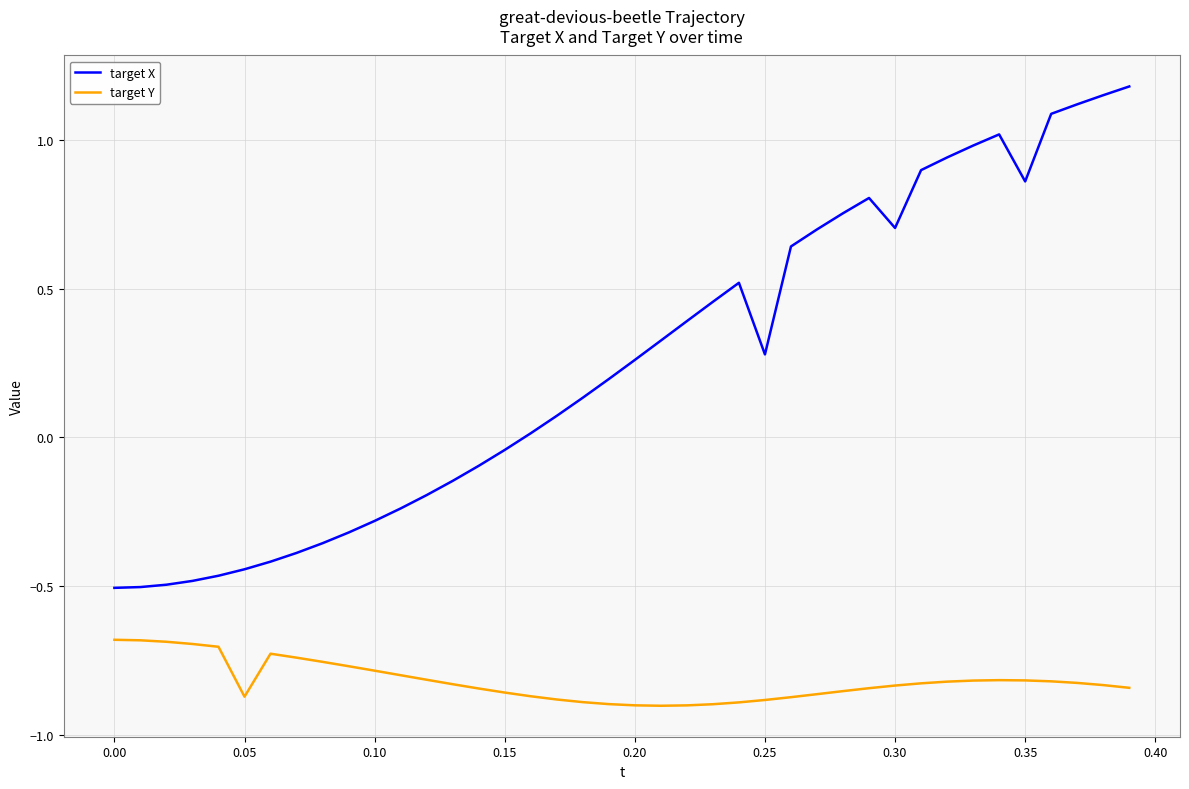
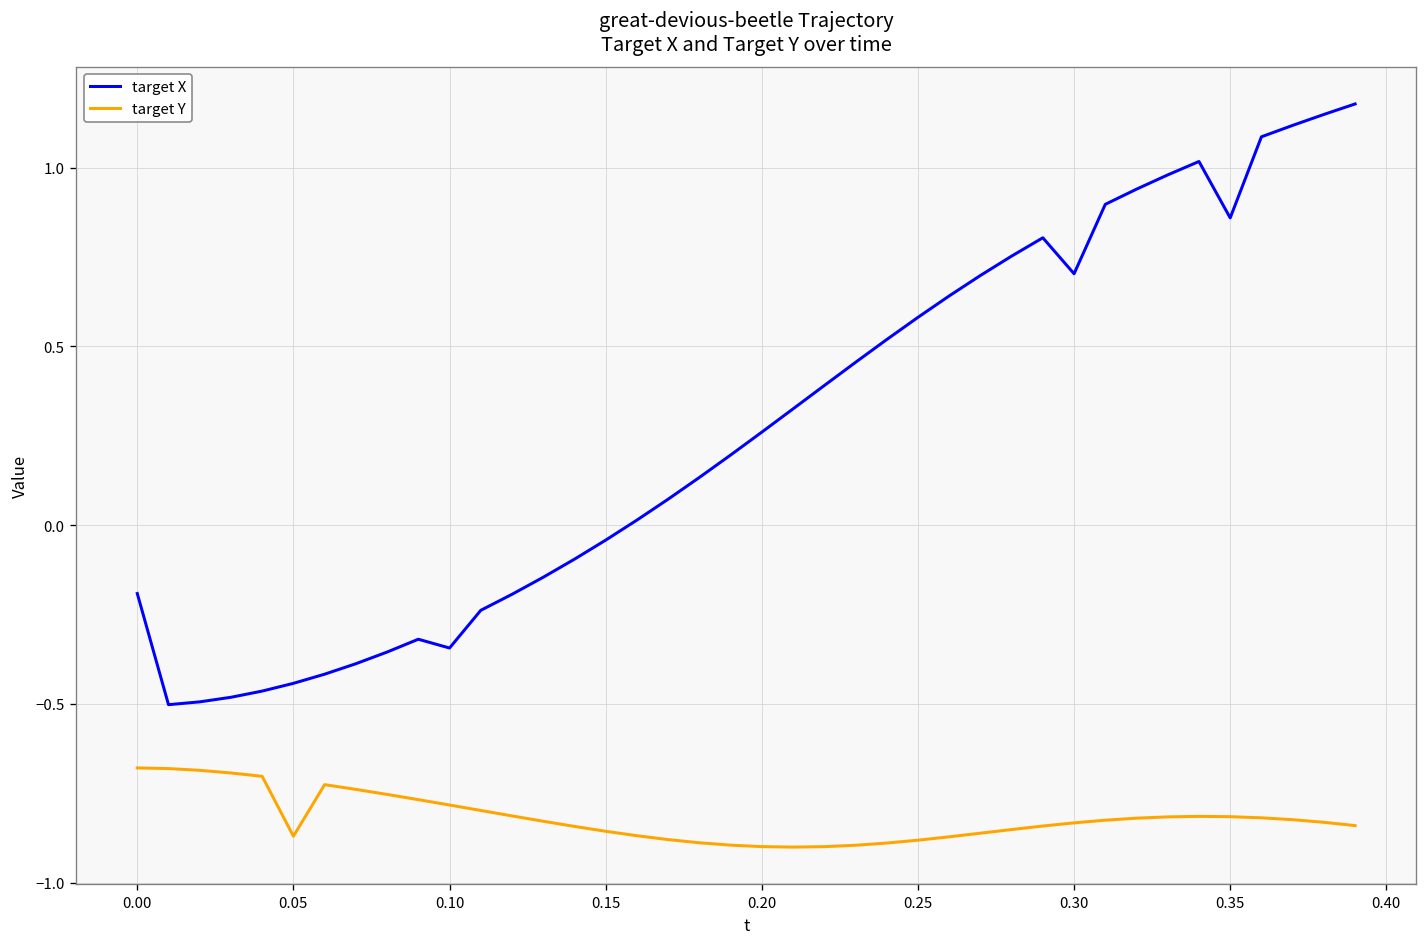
target X, 0.00: -0.50 -> -0.19
target X, 0.10: -0.28 -> -0.34
target X, 0.25: 0.28 -> 0.58
